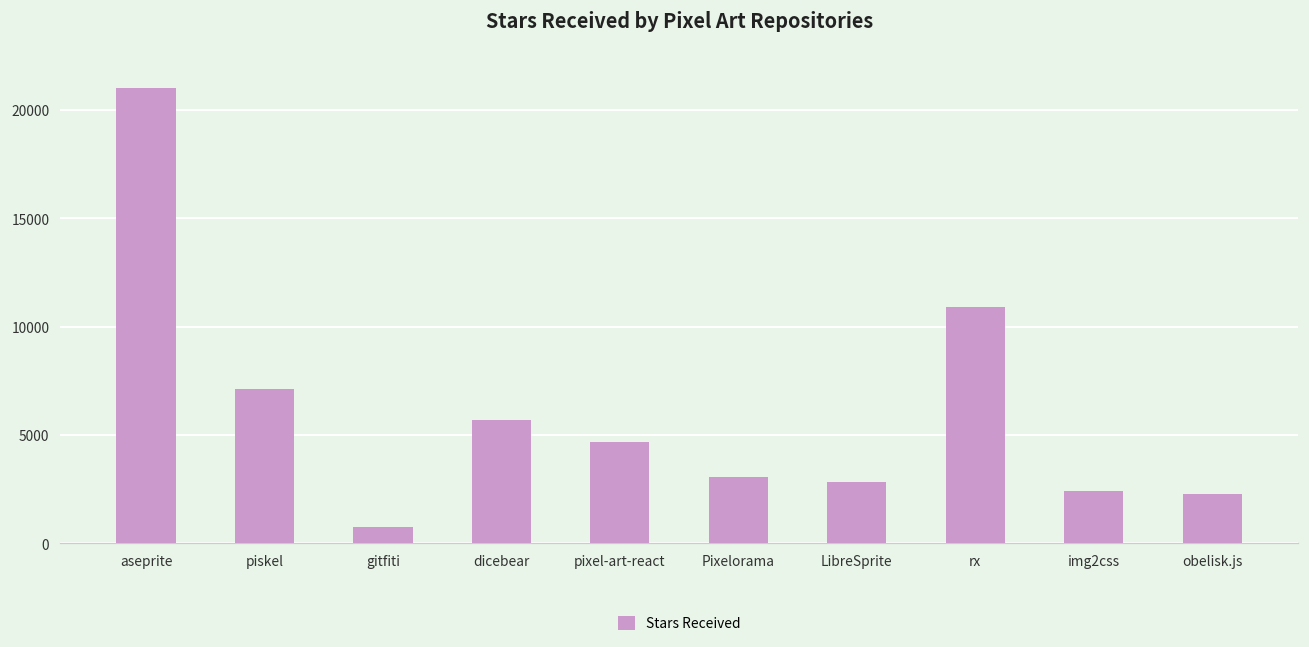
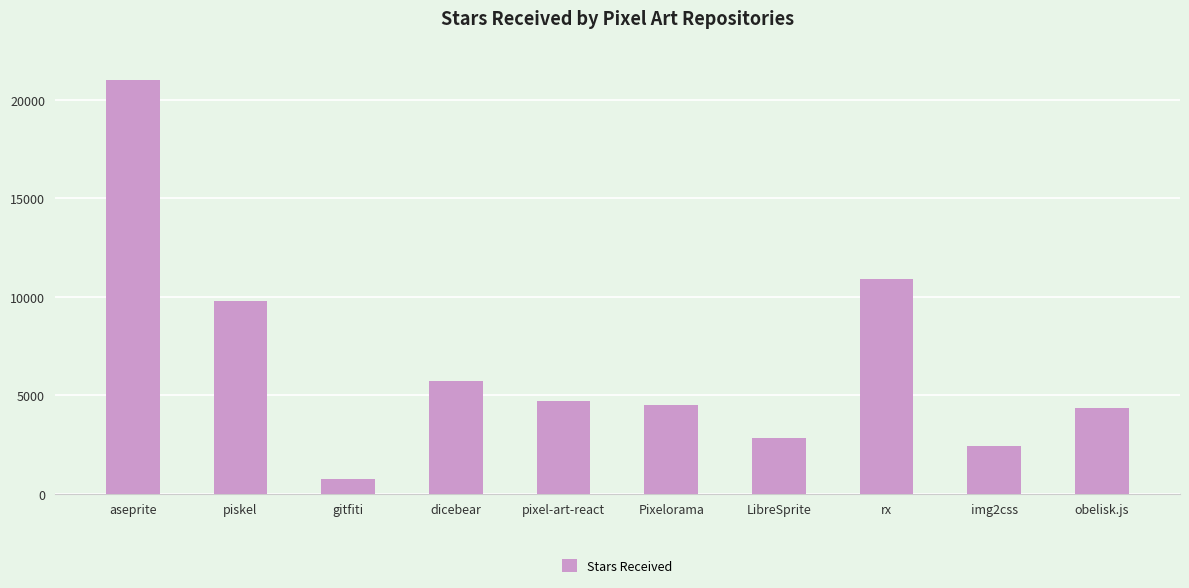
piskel: 7100 -> 9800
Pixelorama: 3100 -> 4500
obelisk.js: 2300 -> 4300
